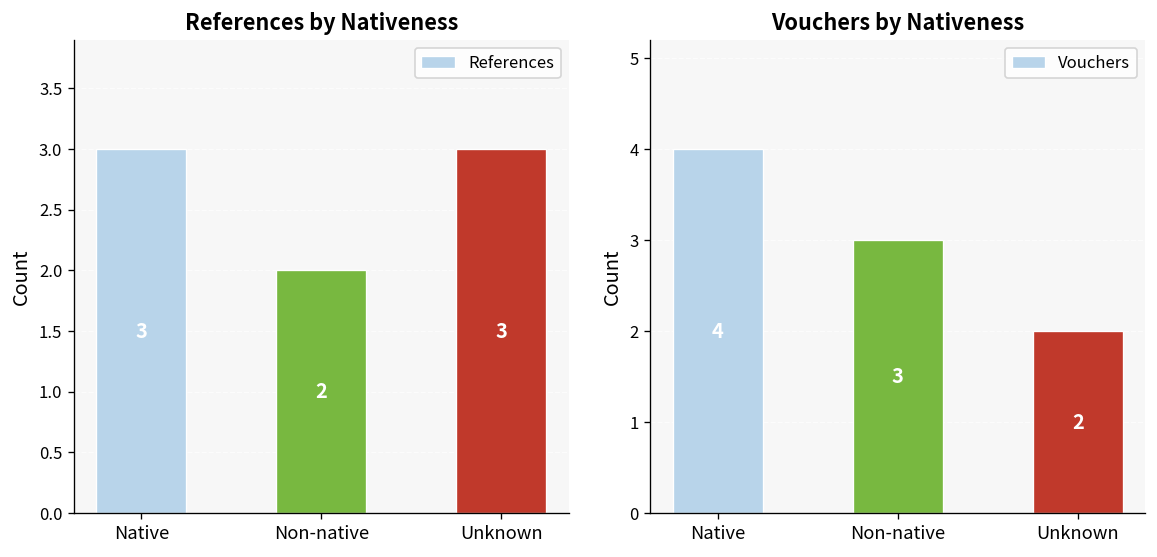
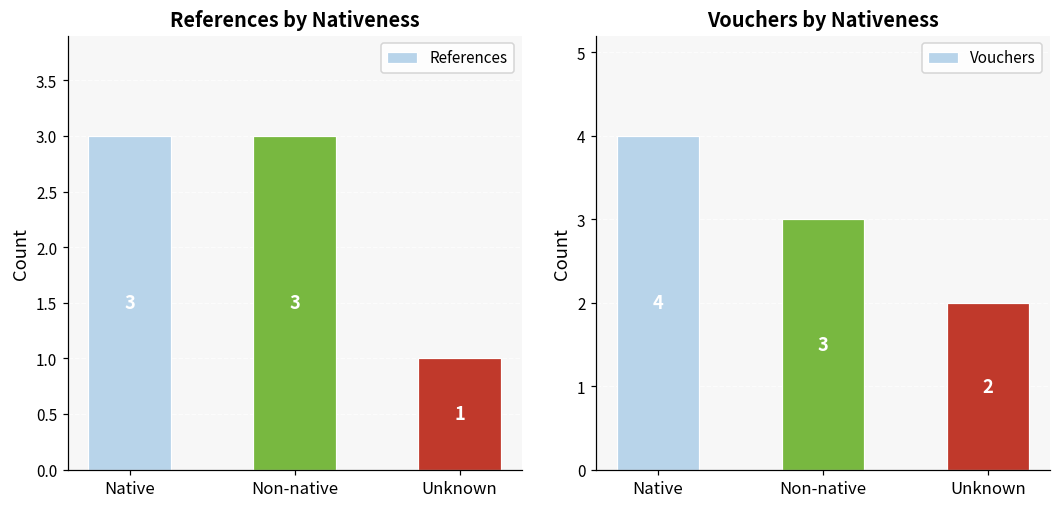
References by Nativeness, Non-native: 2 -> 3
References by Nativeness, Unknown: 3 -> 1
